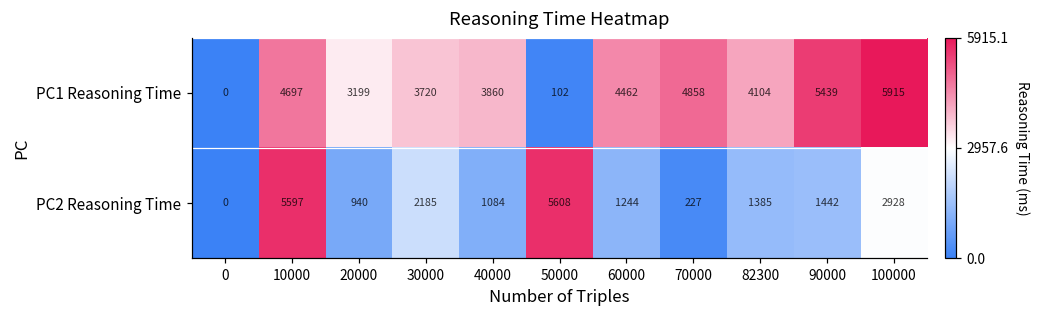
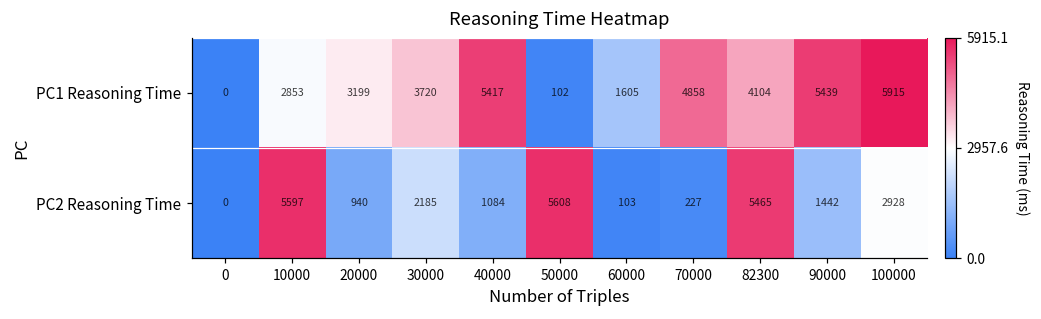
PC1 Reasoning Time, 10000: 4697 -> 2853
PC1 Reasoning Time, 40000: 3860 -> 5417
PC1 Reasoning Time, 60000: 4462 -> 1605
PC2 Reasoning Time, 60000: 1244 -> 103
PC2 Reasoning Time, 82300: 1385 -> 5465
